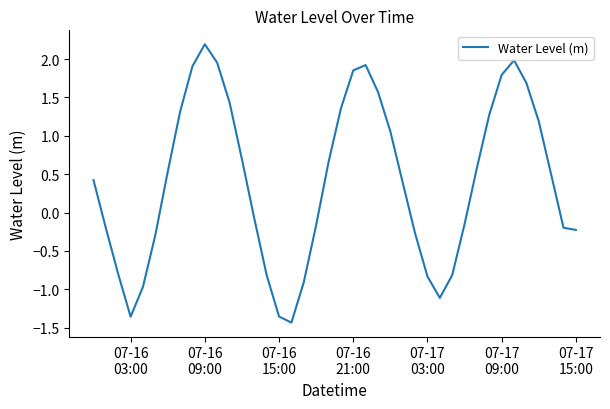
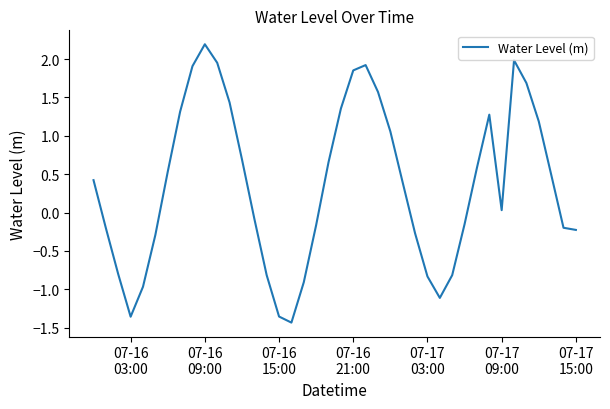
07-17 09:00: 1.8 -> 0.0
